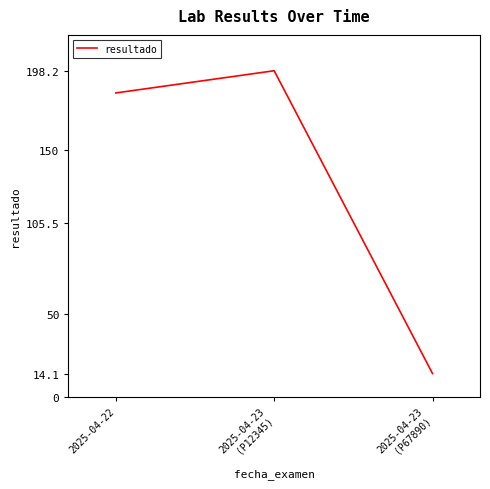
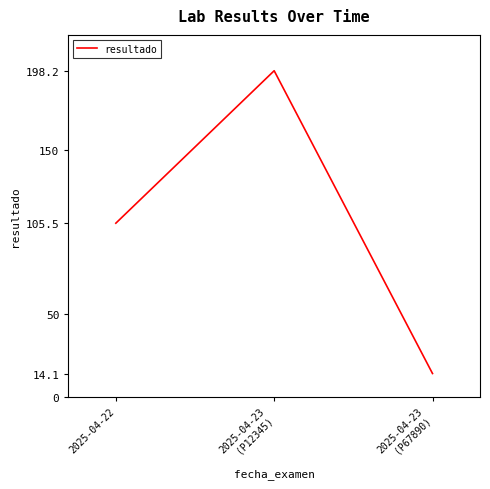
2025-04-22: 185 -> 106
